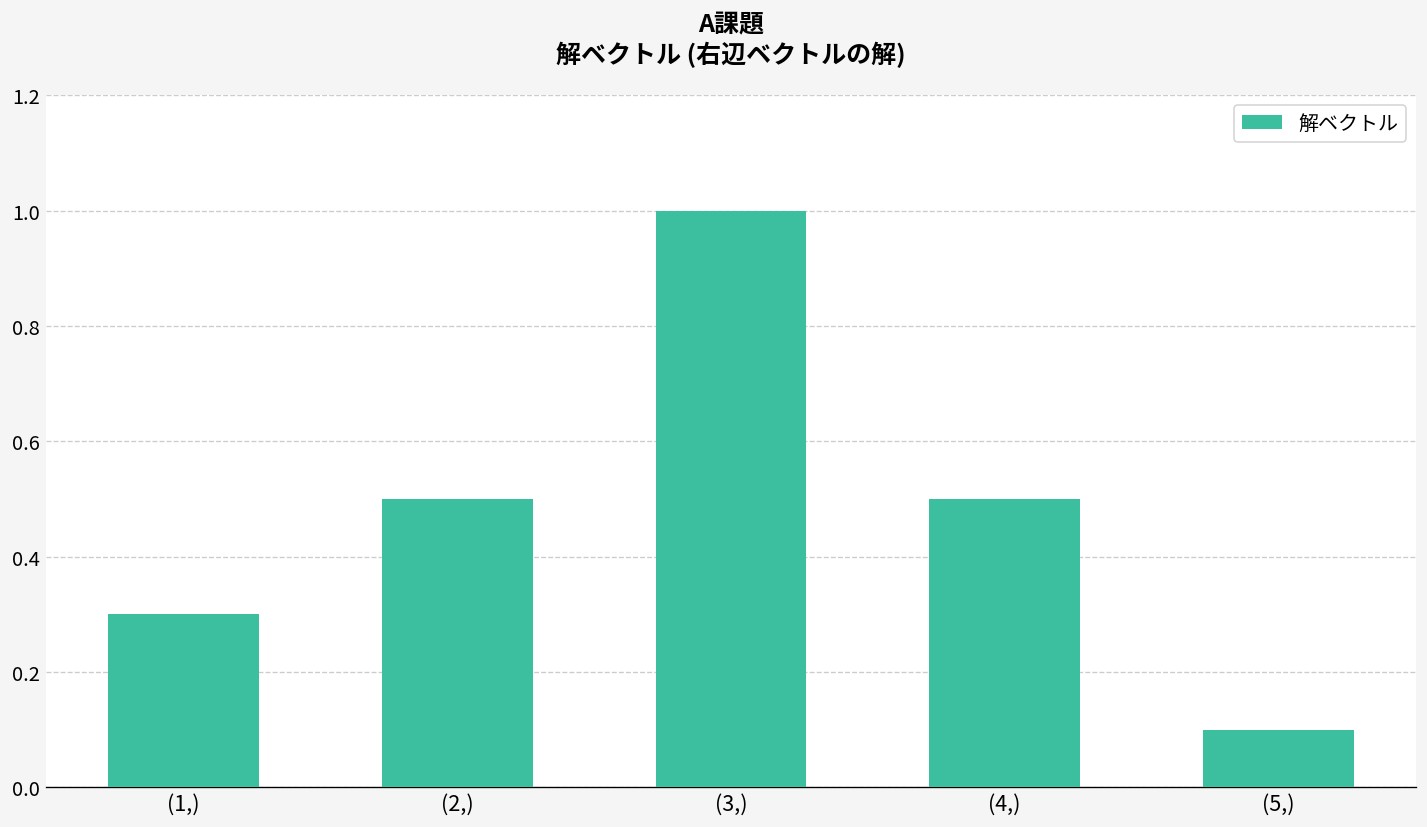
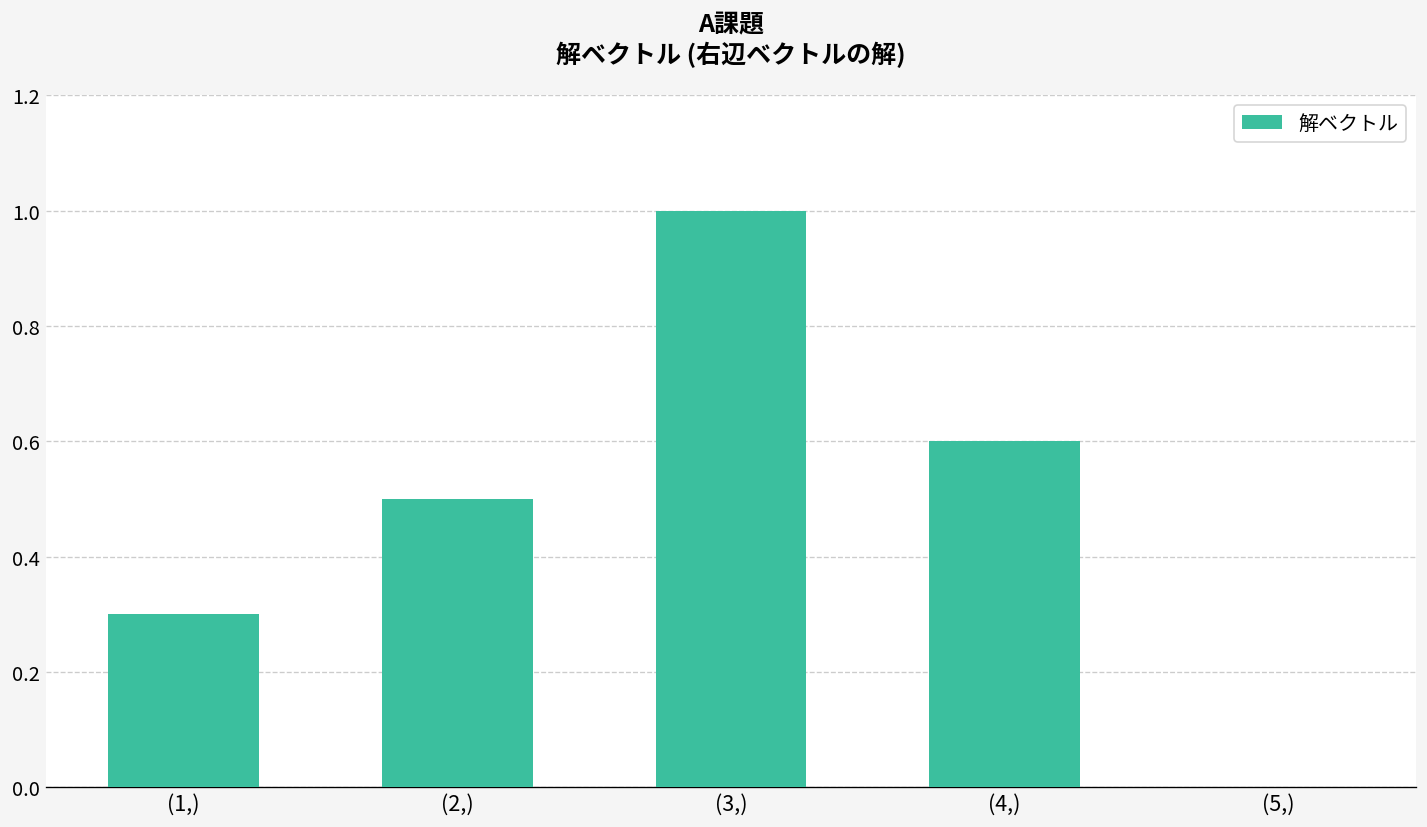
(4,): 0.5 -> 0.6
(5,): 0.1 -> 0.0
